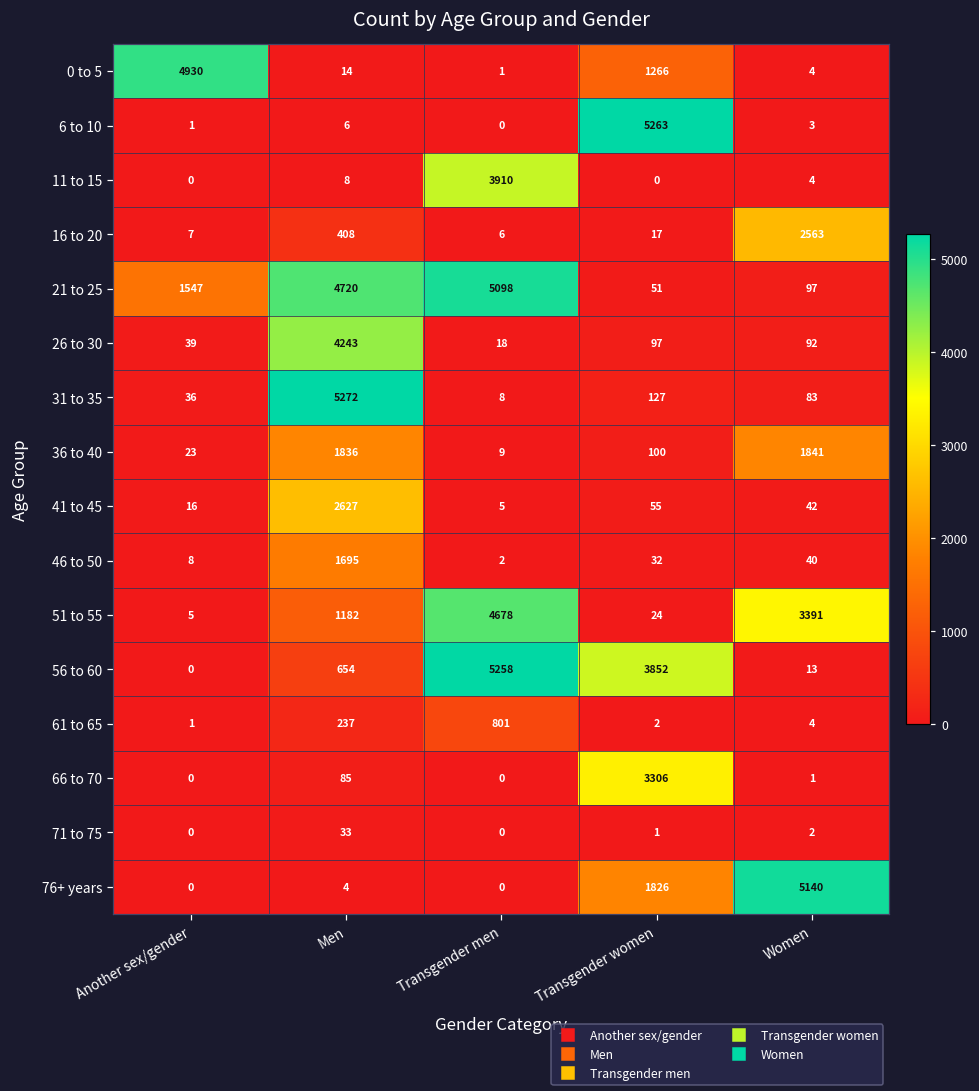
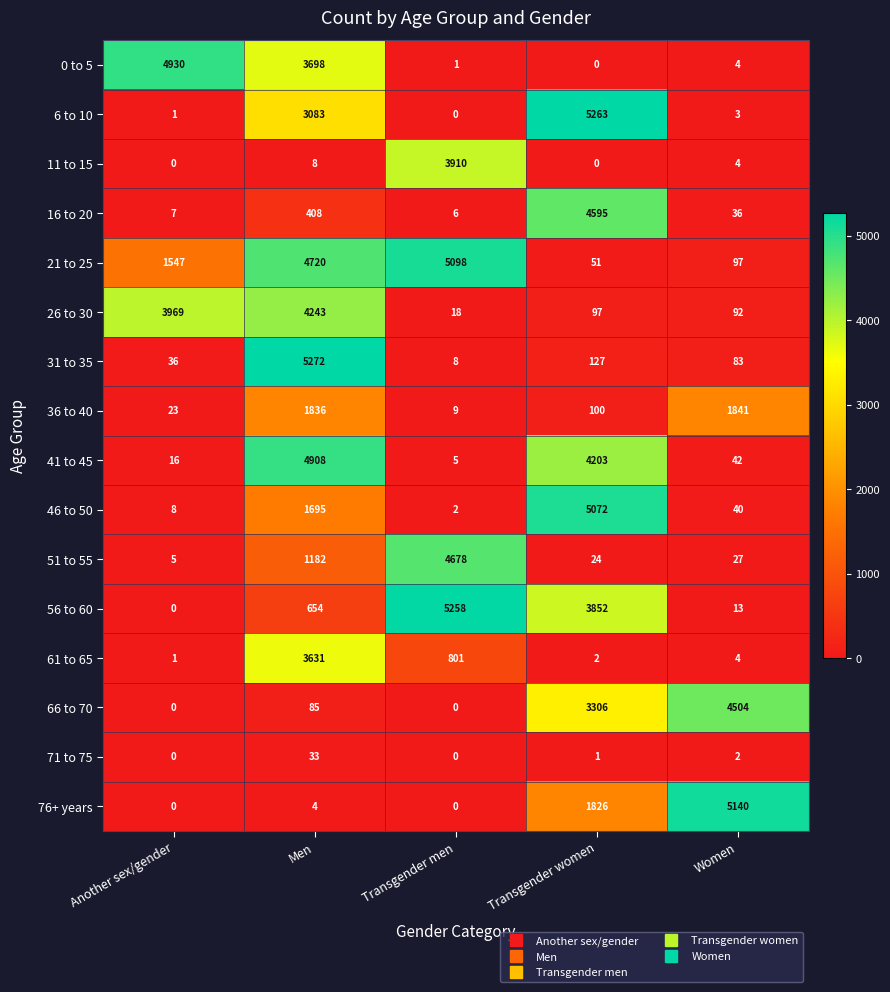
0 to 5, Men: 14 -> 3698
0 to 5, Transgender women: 1266 -> 0
6 to 10, Men: 6 -> 3083
16 to 20, Transgender women: 17 -> 4595
16 to 20, Women: 2563 -> 36
26 to 30, Another sex/gender: 39 -> 3969
41 to 45, Men: 2627 -> 4908
41 to 45, Transgender women: 55 -> 4203
46 to 50, Transgender women: 32 -> 5072
51 to 55, Women: 3391 -> 27
61 to 65, Men: 237 -> 3631
66 to 70, Women: 1 -> 4504
